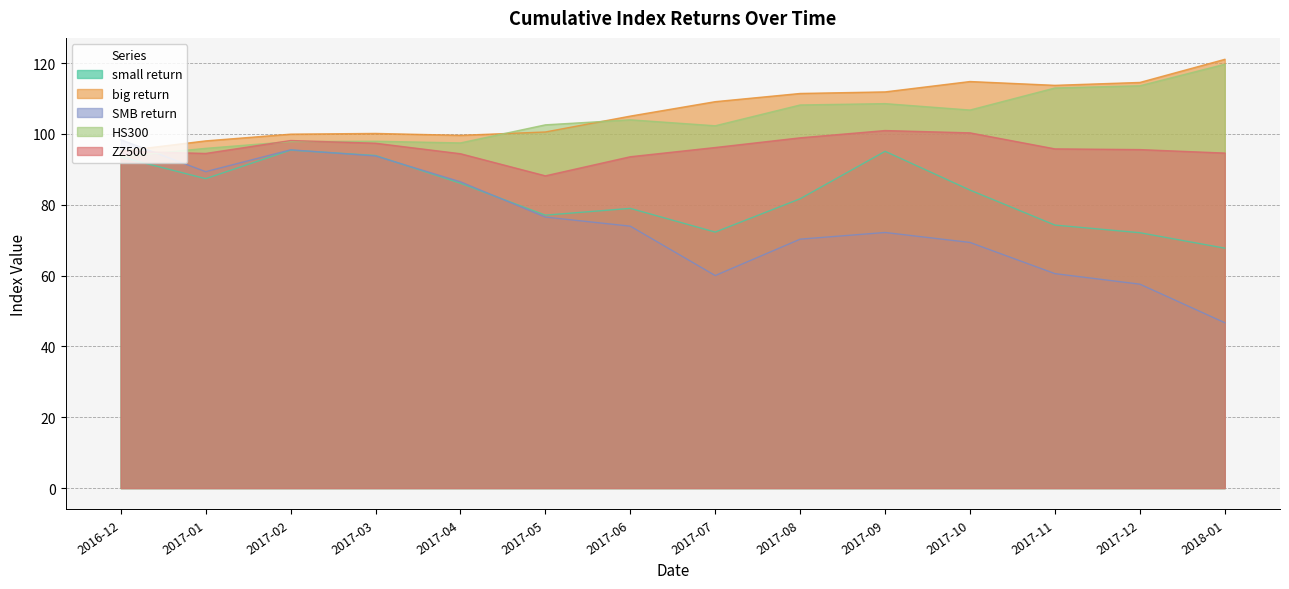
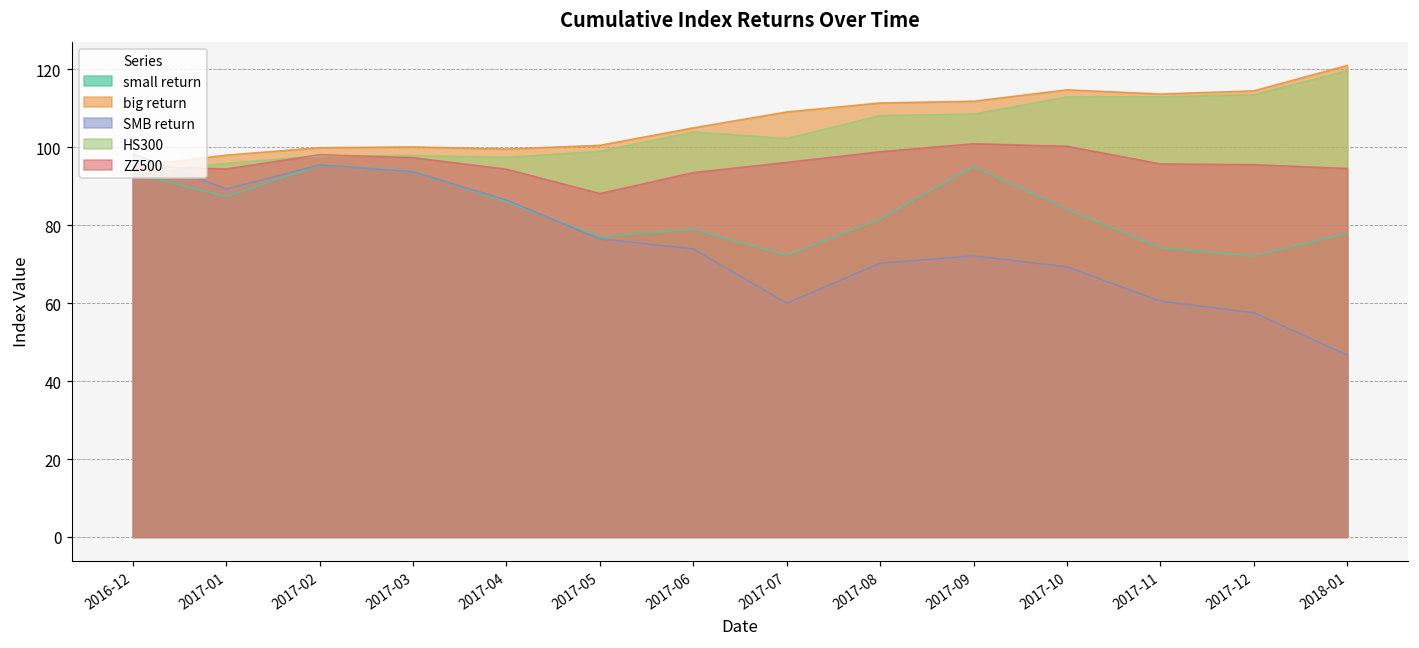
HS300, 2017-05: 103 -> 99
HS300, 2017-10: 107 -> 113
small return, 2018-01: 68 -> 78
